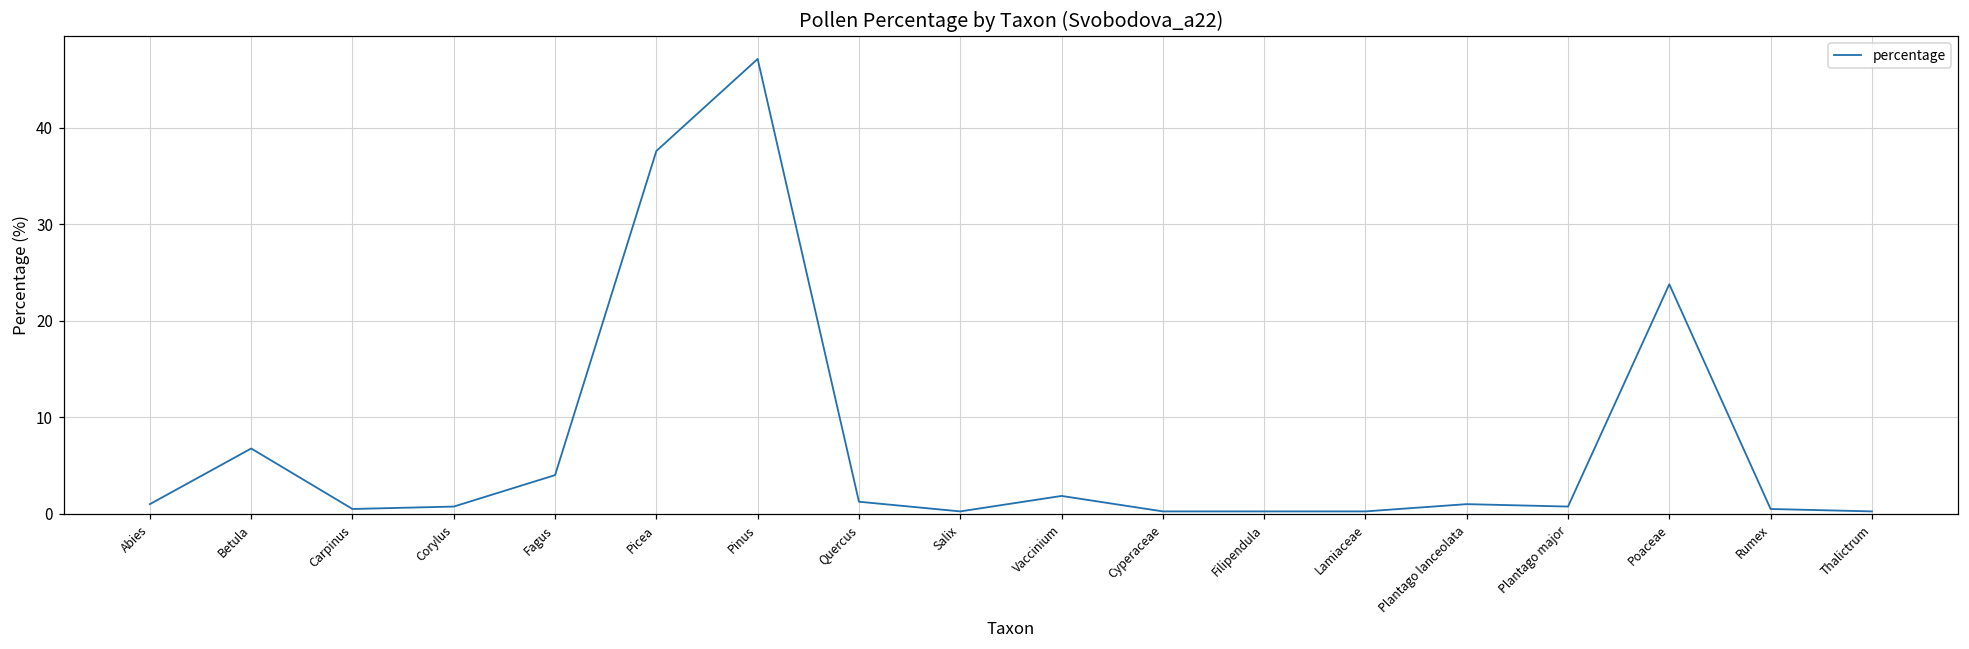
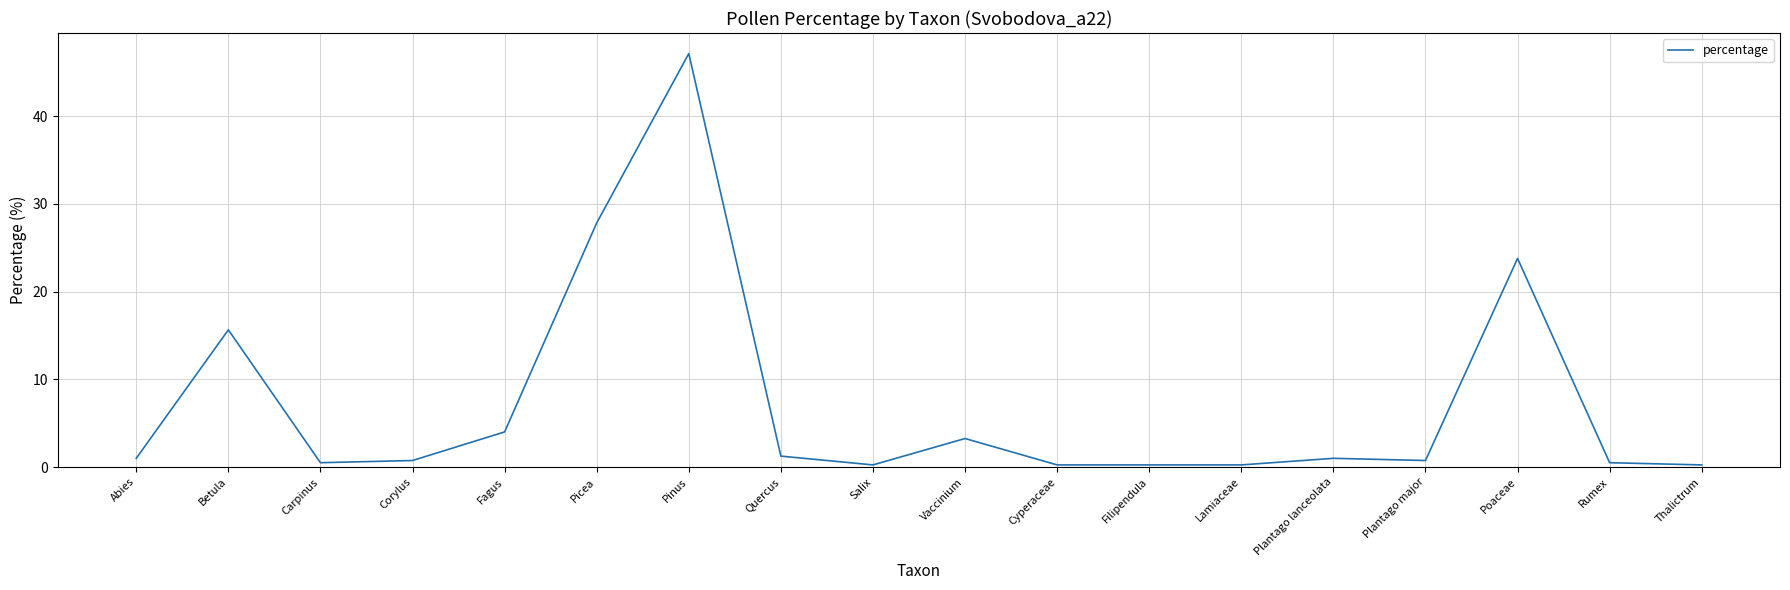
Betula: 7 -> 16
Picea: 38 -> 28
Vaccinium: 2 -> 3
